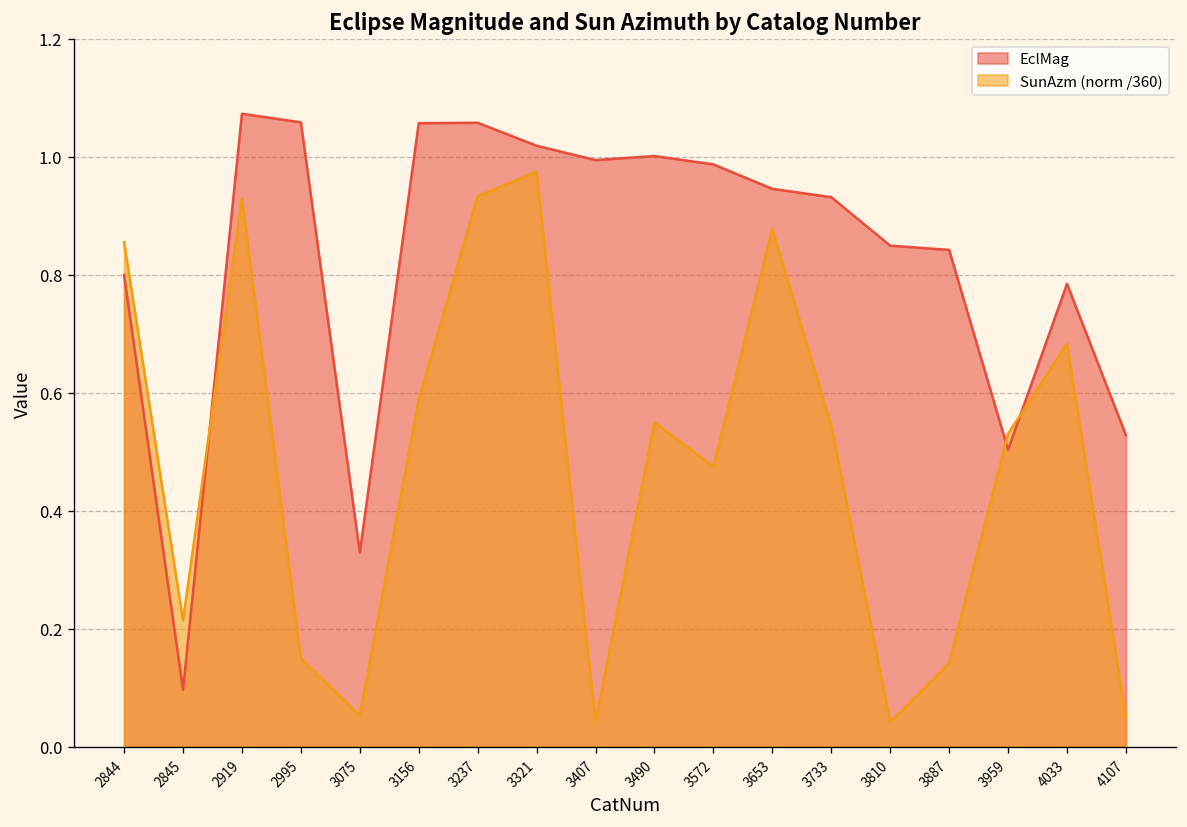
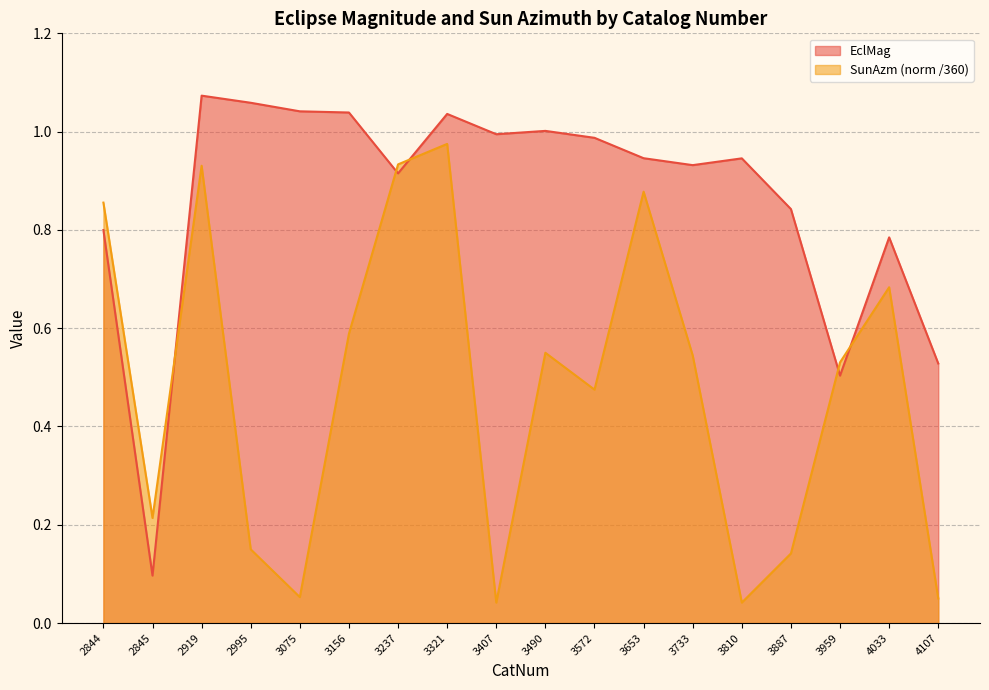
EclMag, 3075: 0.33 -> 1.04
EclMag, 3156: 1.06 -> 1.04
EclMag, 3237: 1.06 -> 0.92
EclMag, 3321: 1.02 -> 1.04
EclMag, 3810: 0.85 -> 0.95
